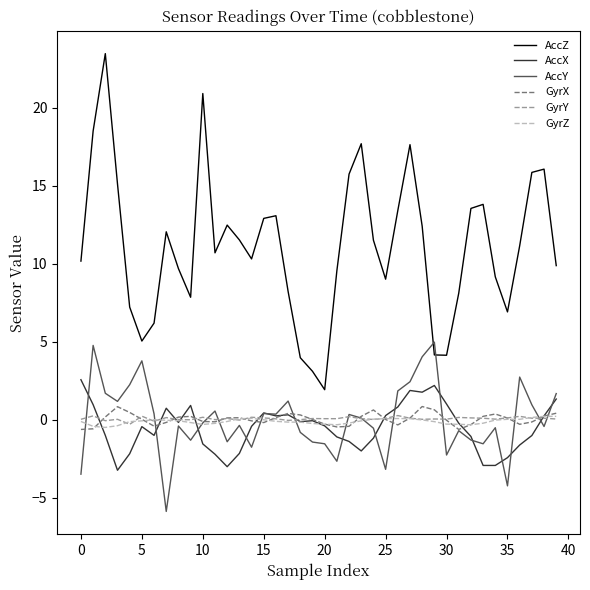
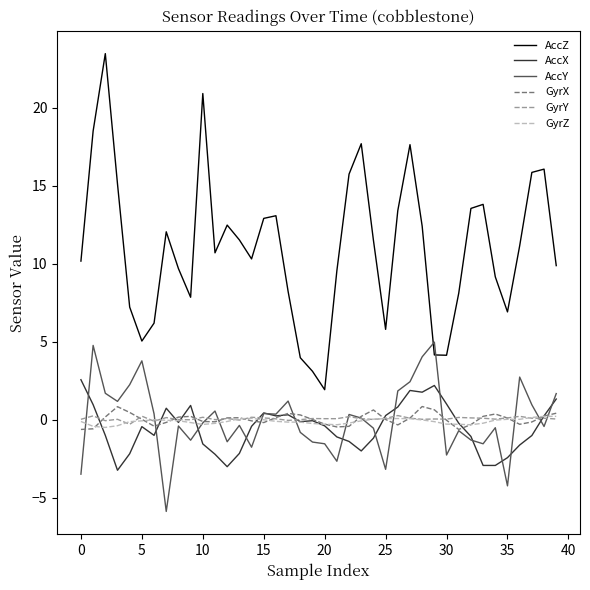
AccZ, 25: 9.0 -> 5.8
